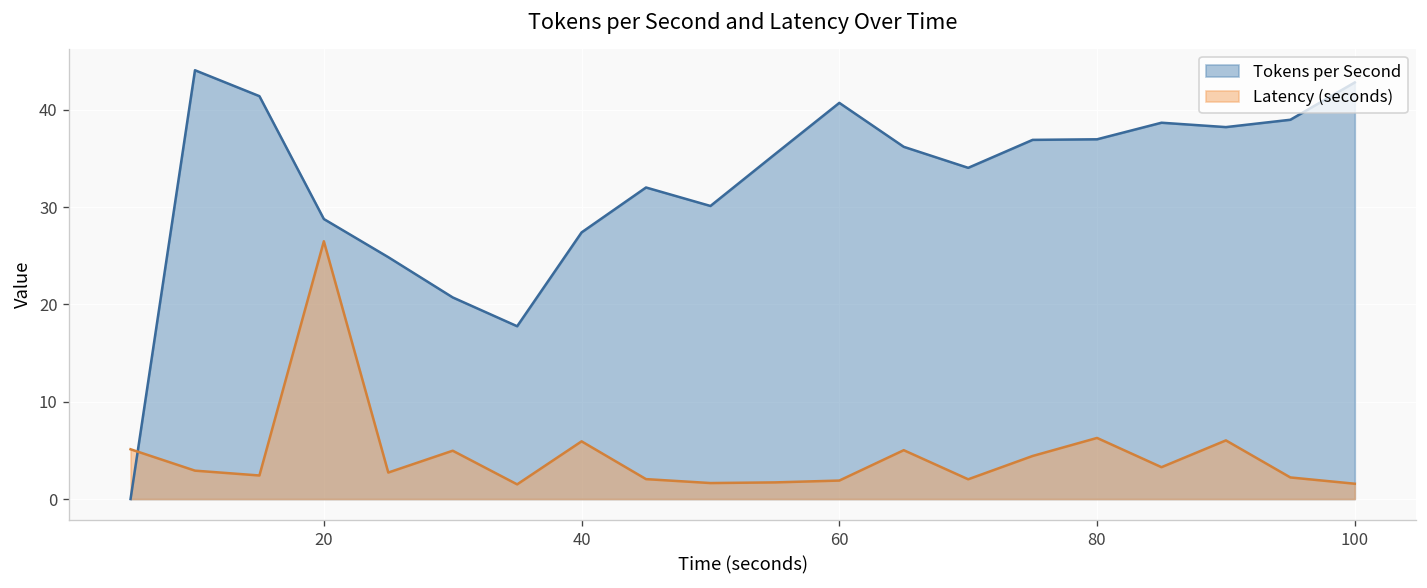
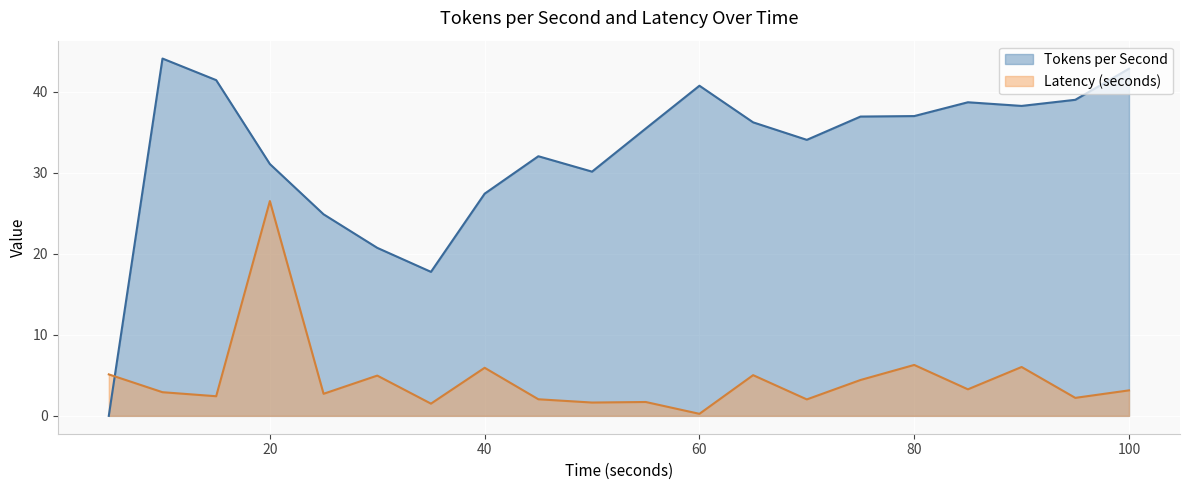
Tokens per Second, 20: 29 -> 31
Latency (seconds), 60: 2 -> 0
Latency (seconds), 100: 2 -> 3
